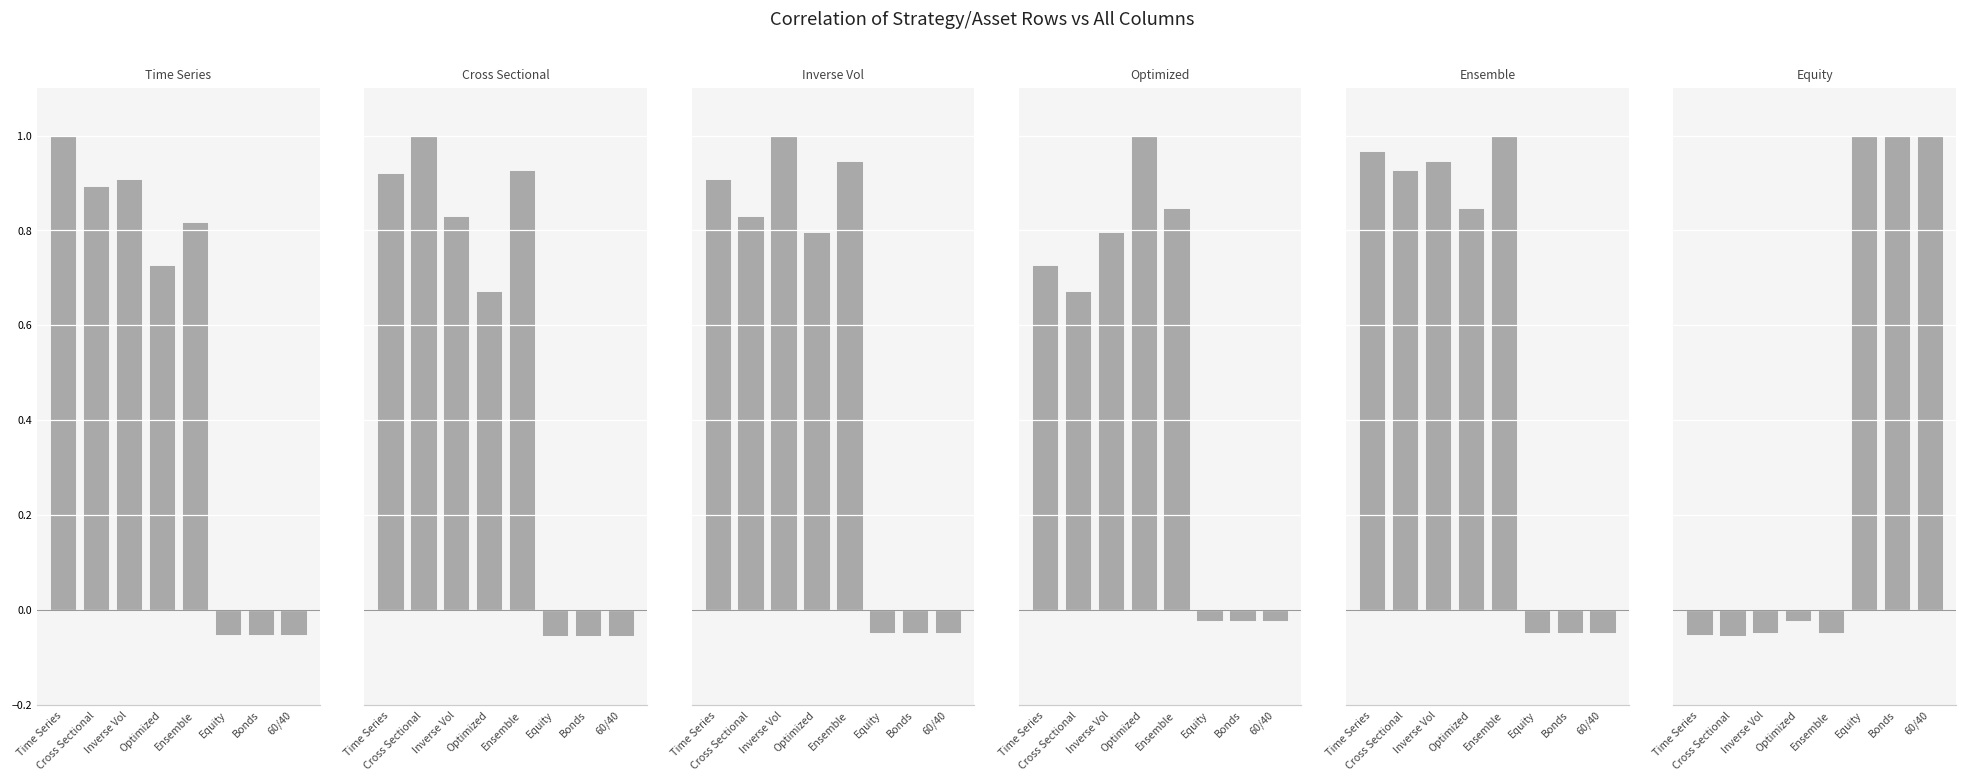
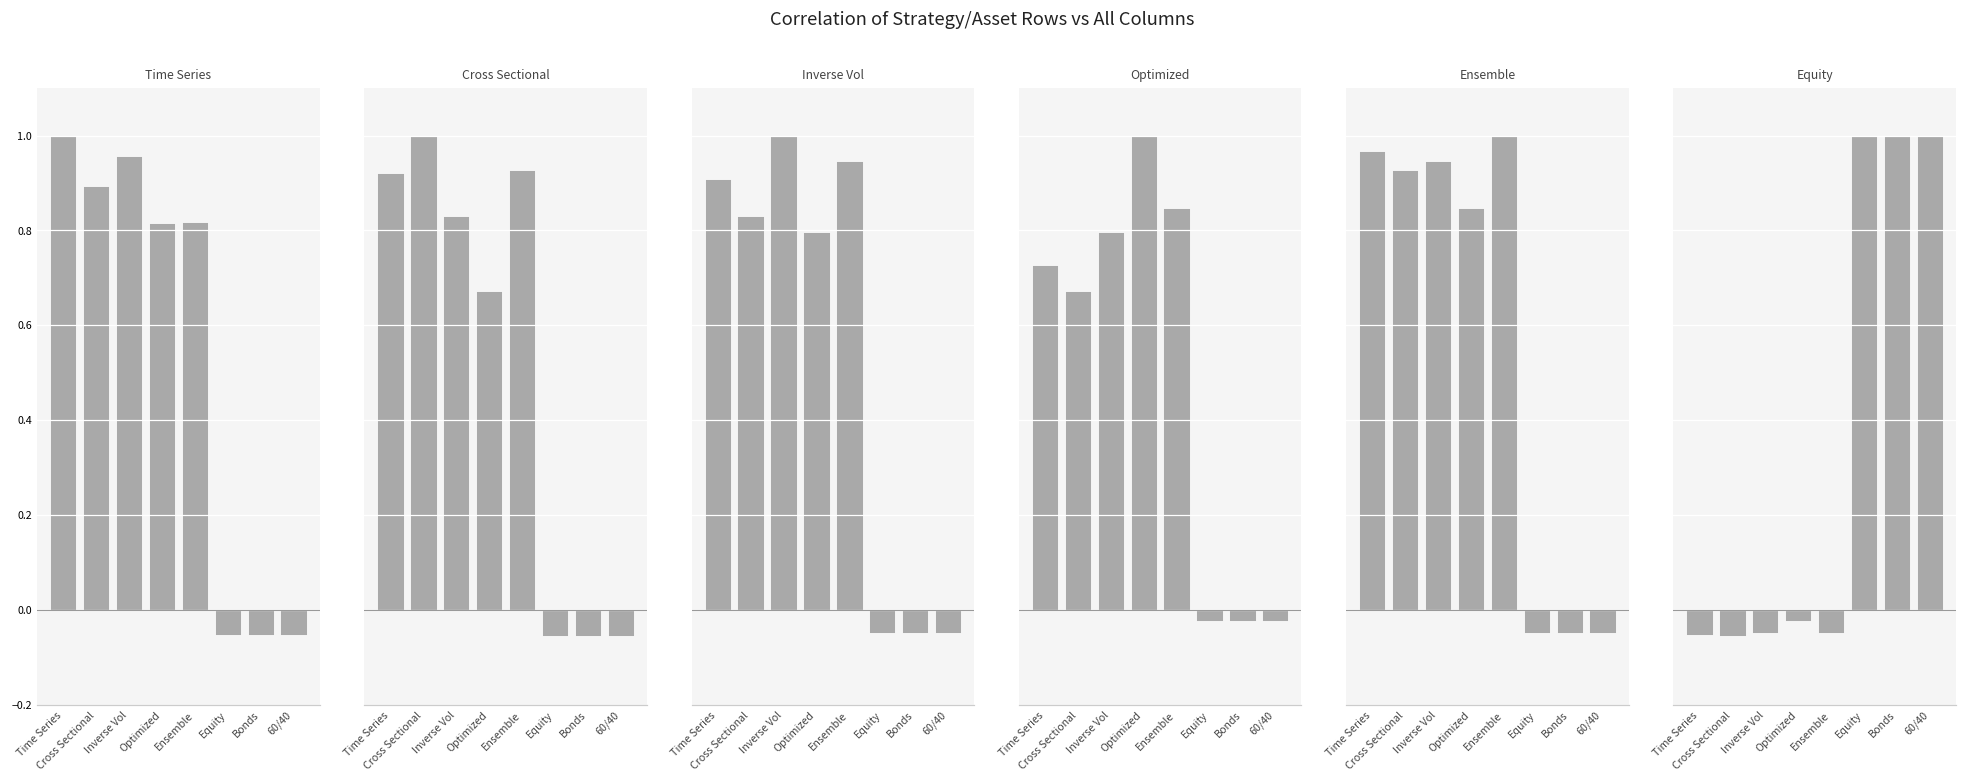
Time Series, Inverse Vol: 0.91 -> 0.96
Time Series, Optimized: 0.73 -> 0.82
